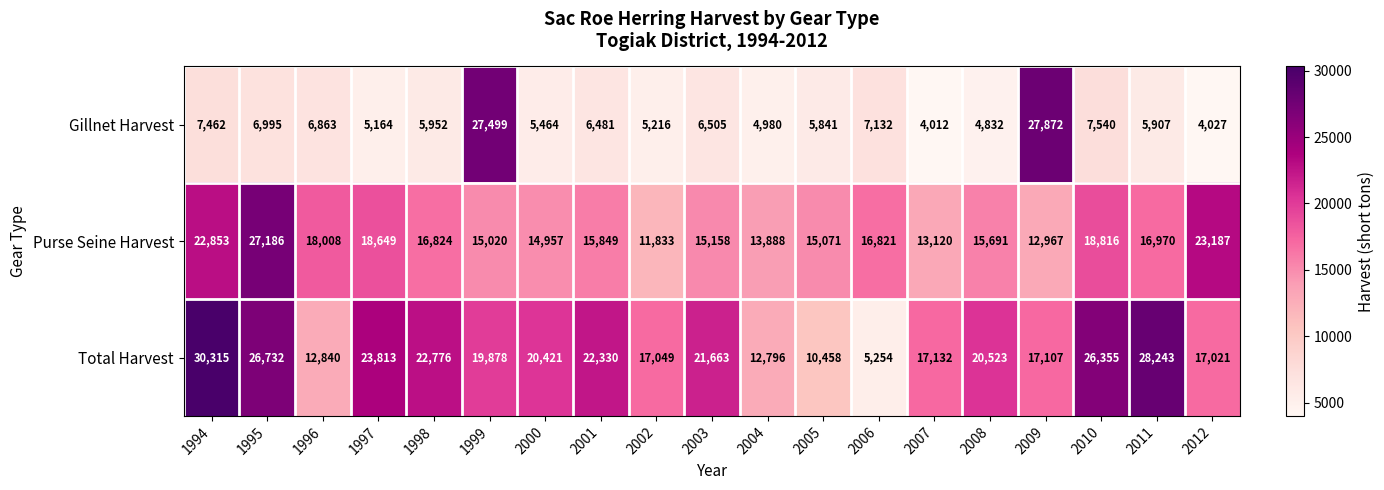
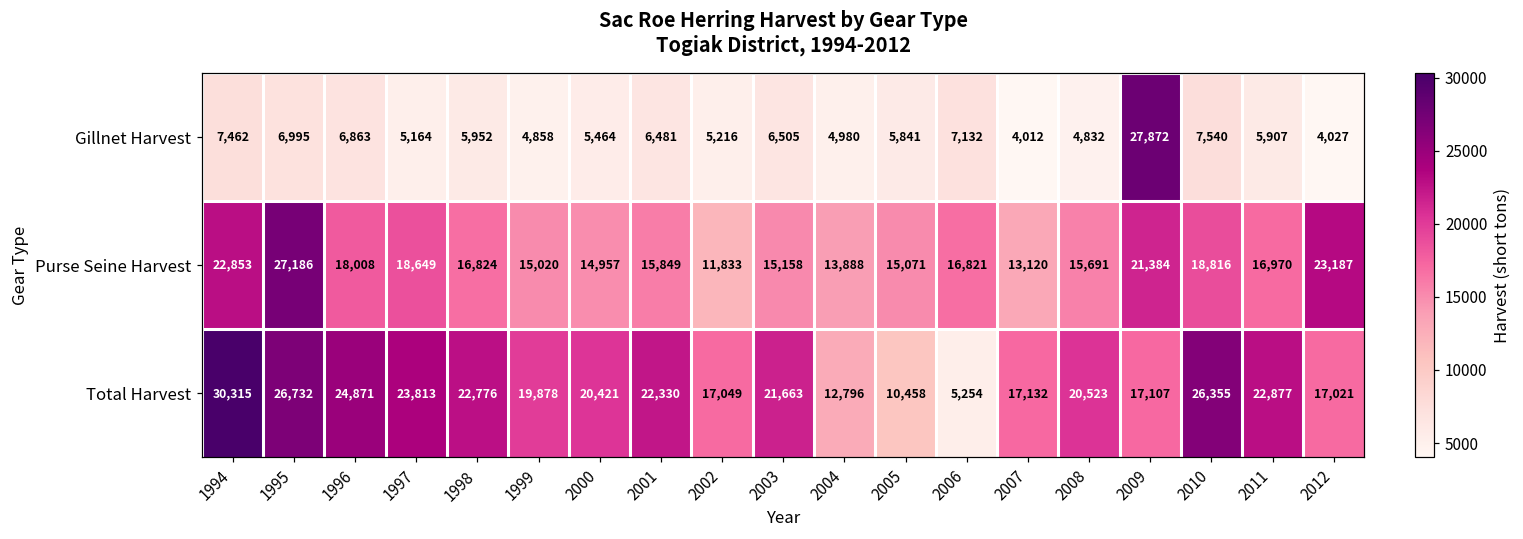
Gillnet Harvest, 1999: 27,499 -> 4,858
Purse Seine Harvest, 2009: 12,967 -> 21,384
Total Harvest, 1996: 12,840 -> 24,871
Total Harvest, 2011: 28,243 -> 22,877
